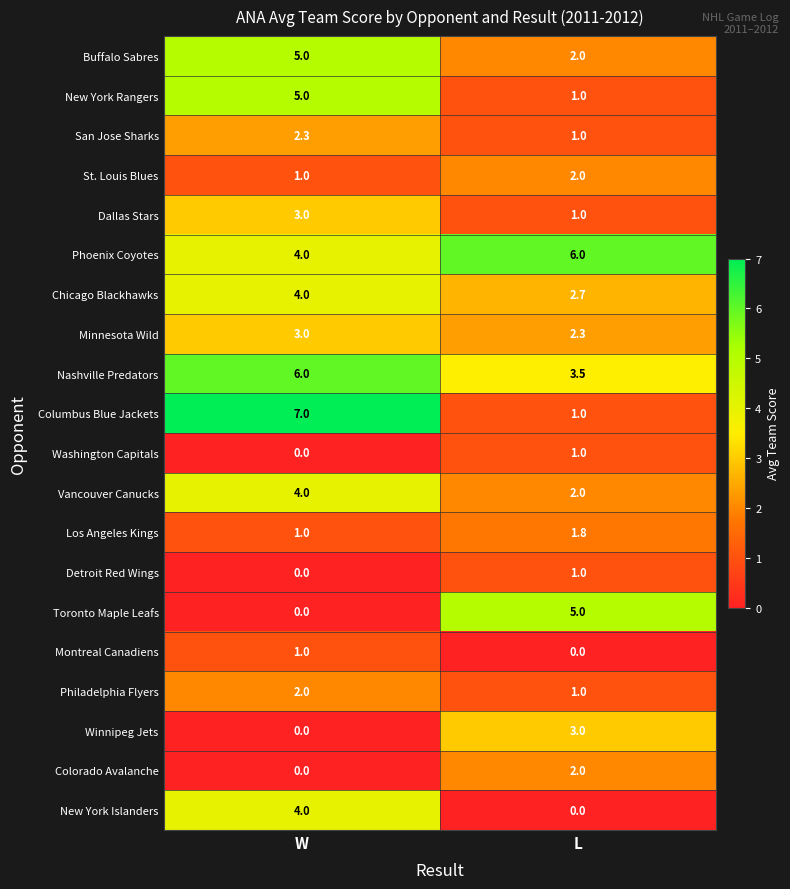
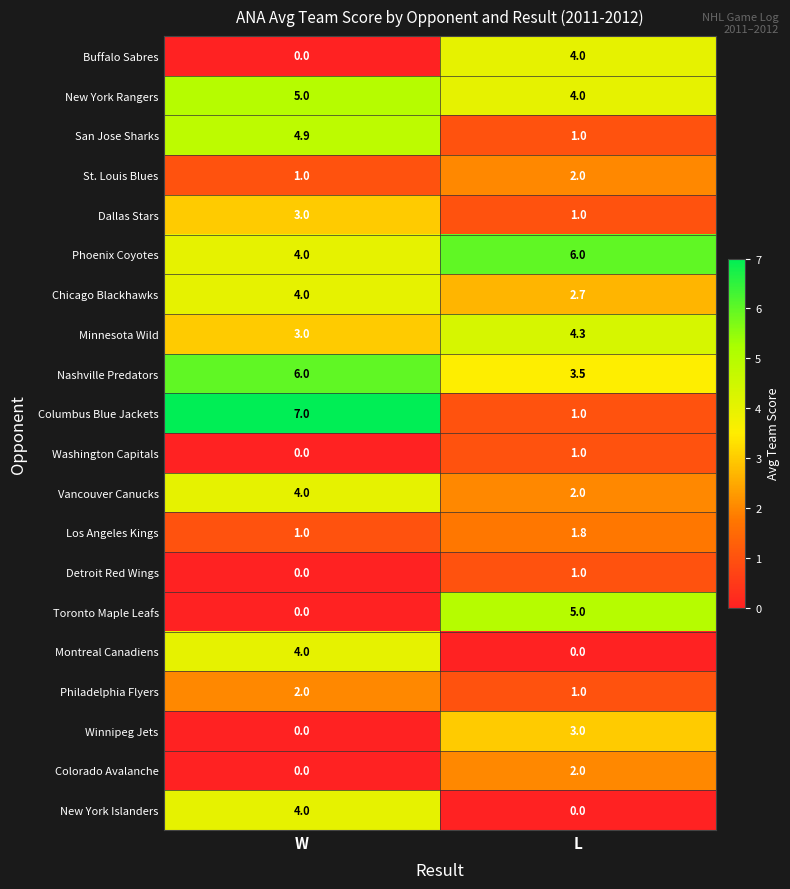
Buffalo Sabres, W: 5.0 -> 0.0
Buffalo Sabres, L: 2.0 -> 4.0
New York Rangers, L: 1.0 -> 4.0
San Jose Sharks, W: 2.3 -> 4.9
Minnesota Wild, L: 2.3 -> 4.3
Montreal Canadiens, W: 1.0 -> 4.0
